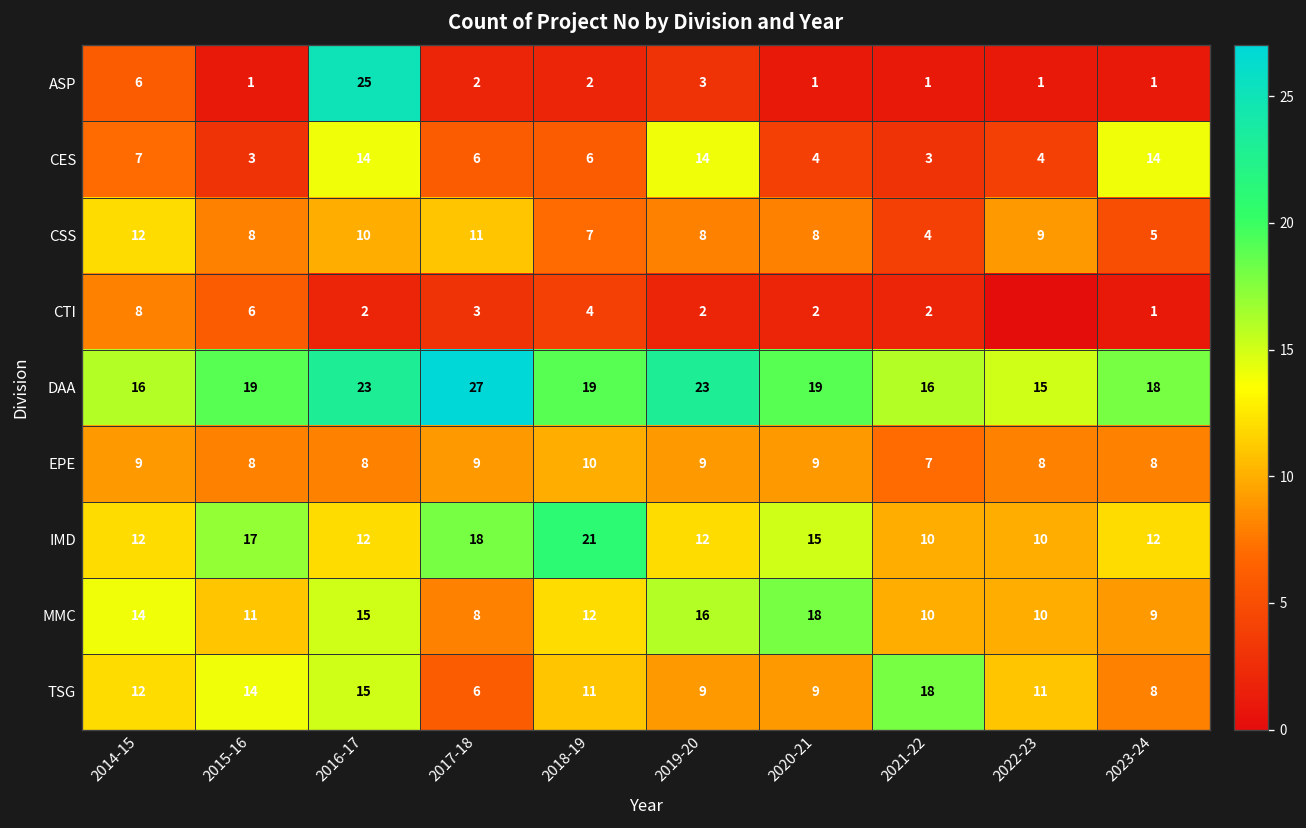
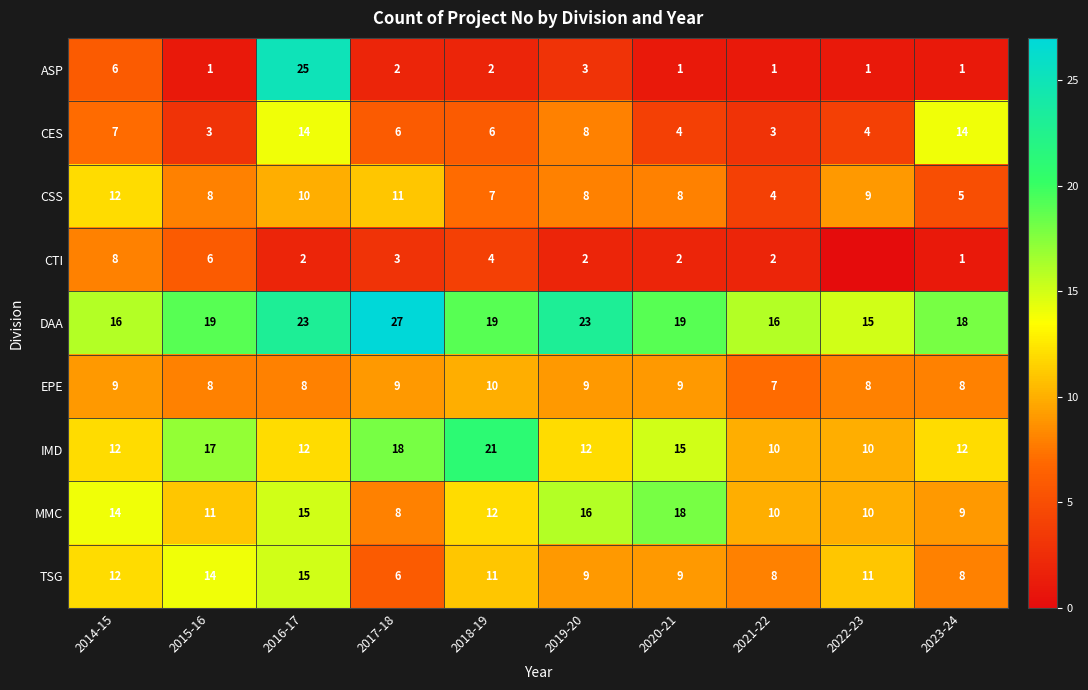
CES, 2019-20: 14 -> 8
TSG, 2021-22: 18 -> 8
